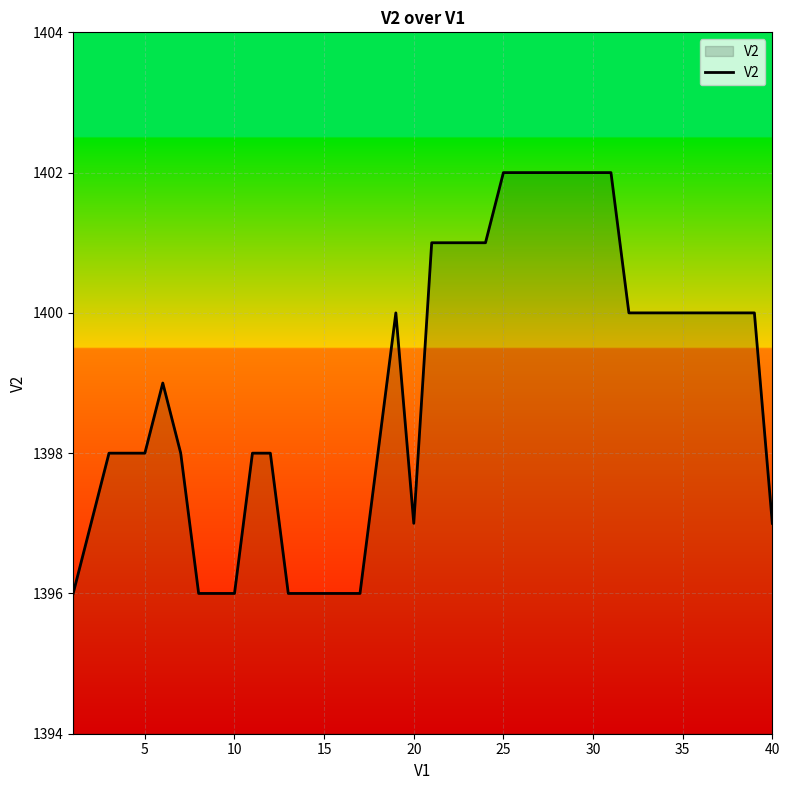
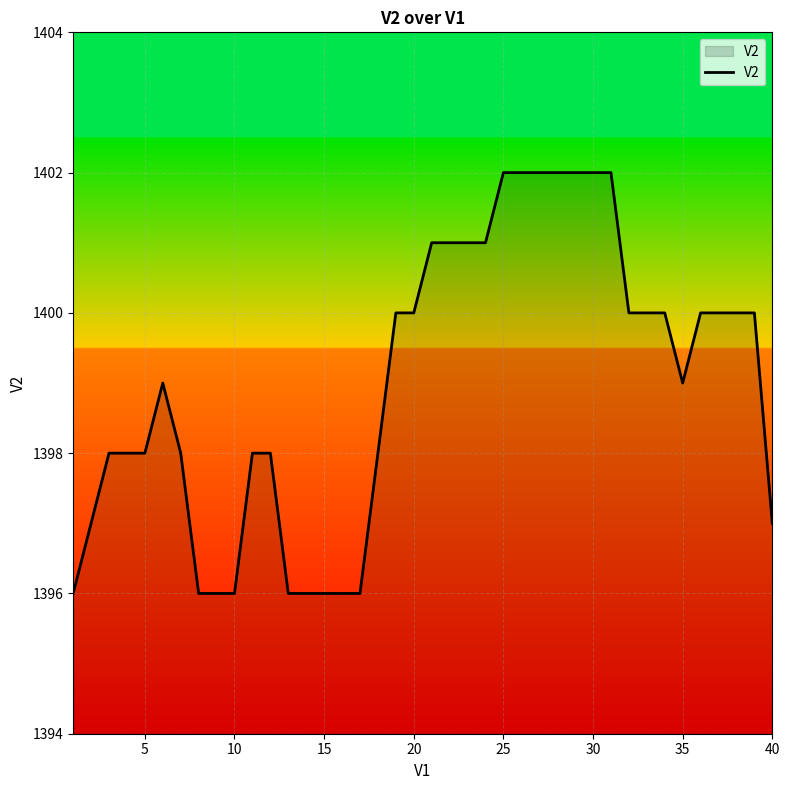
20: 1397 -> 1400
35: 1400 -> 1399
